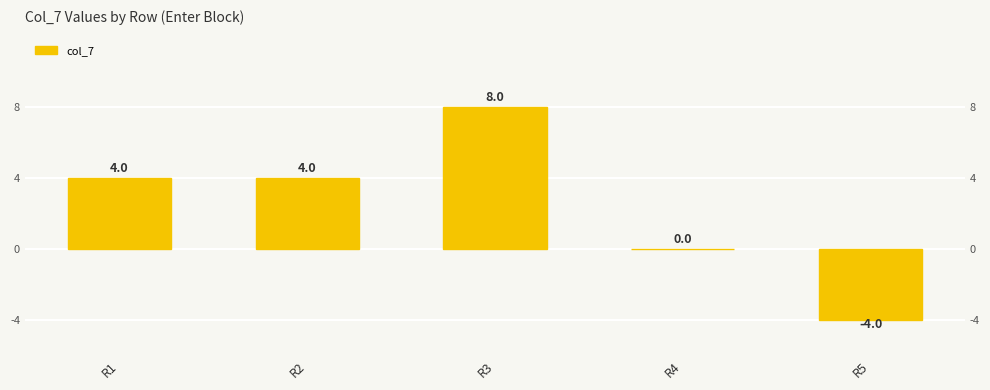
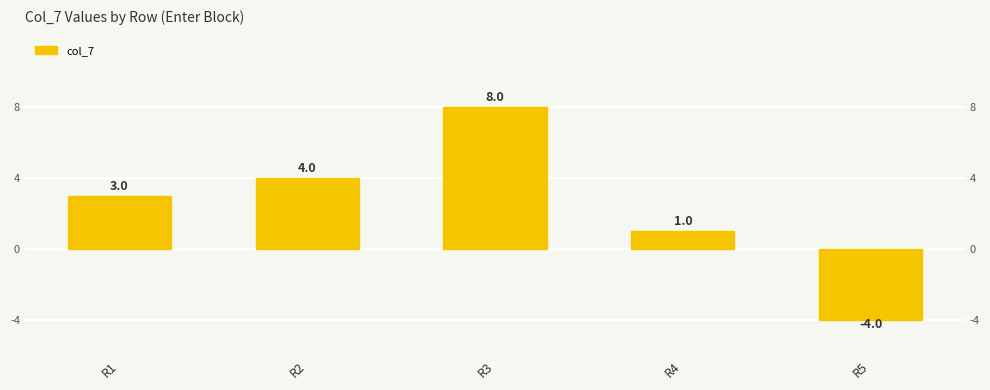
R1: 4.0 -> 3.0
R4: 0.0 -> 1.0
